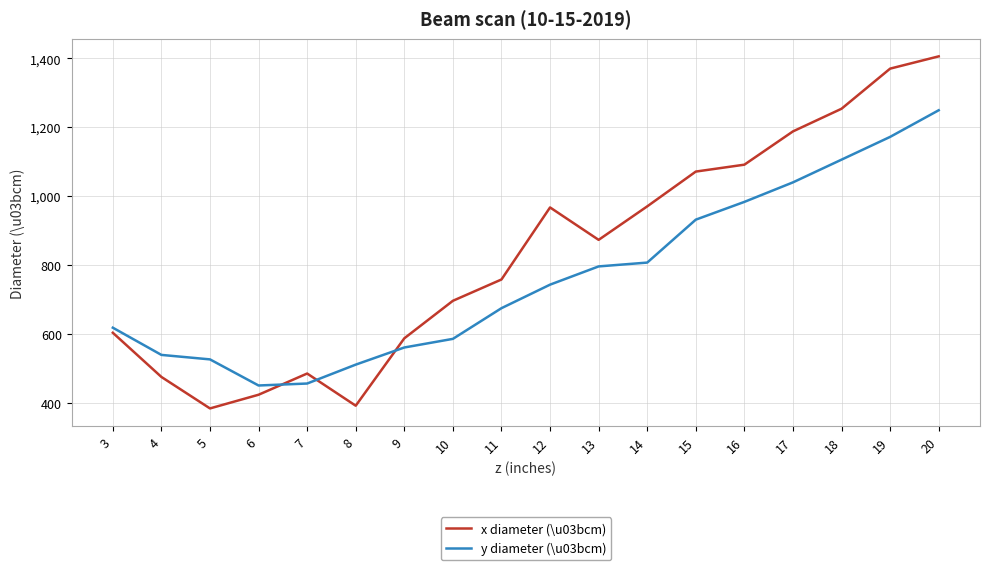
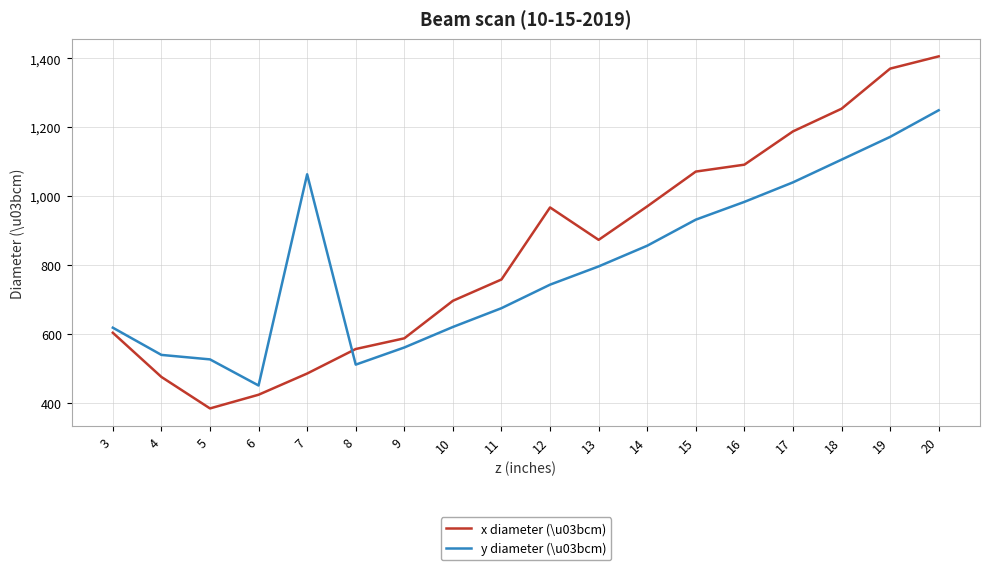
y diameter (\u03bcm), 7: 460 -> 1,060
x diameter (\u03bcm), 8: 390 -> 560
y diameter (\u03bcm), 10: 590 -> 620
y diameter (\u03bcm), 14: 810 -> 860
